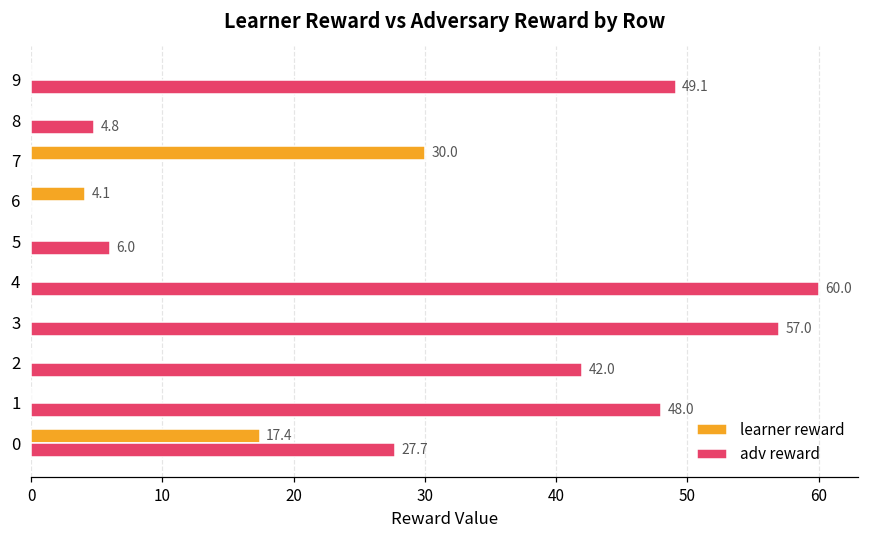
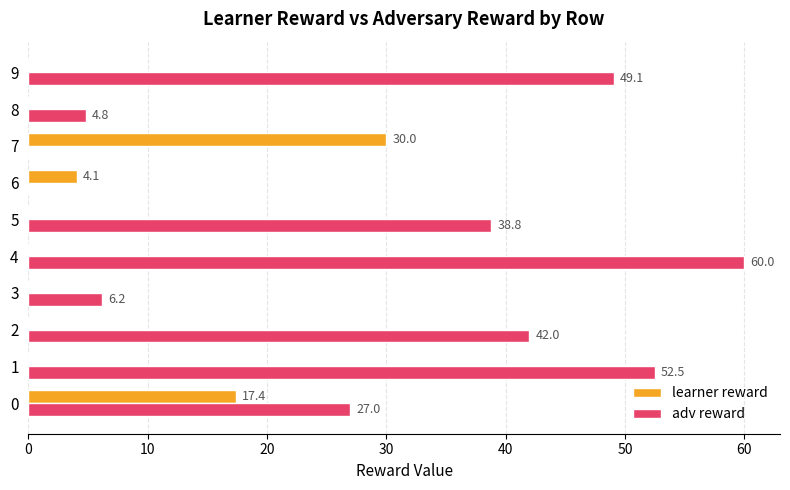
adv reward, 5: 6.0 -> 38.8
adv reward, 3: 57.0 -> 6.2
adv reward, 1: 48.0 -> 52.5
adv reward, 0: 27.7 -> 27.0
